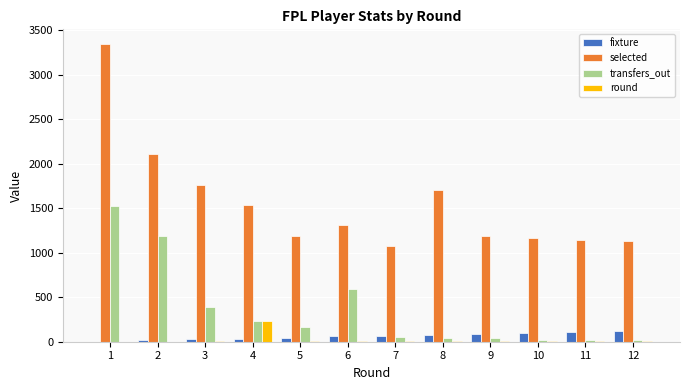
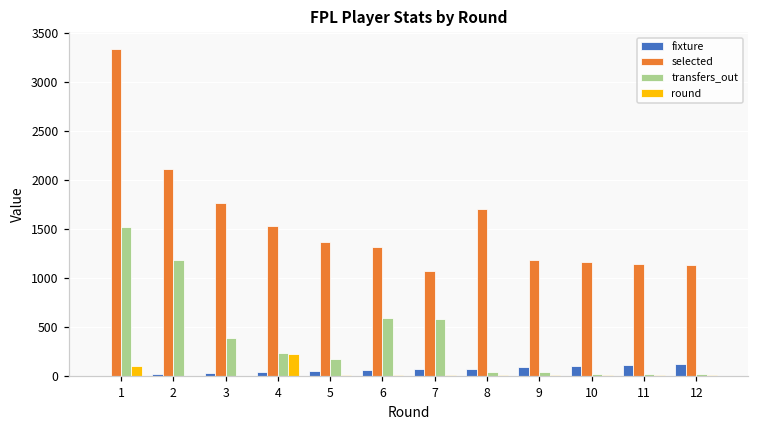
round, 1: 0 -> 100
selected, 5: 1200 -> 1400
transfers_out, 7: 100 -> 600
